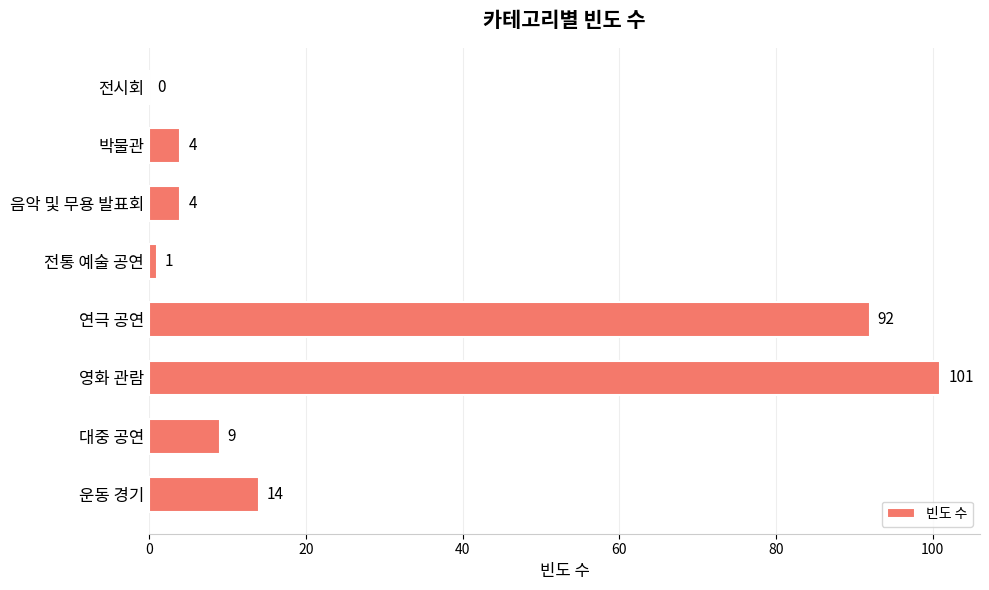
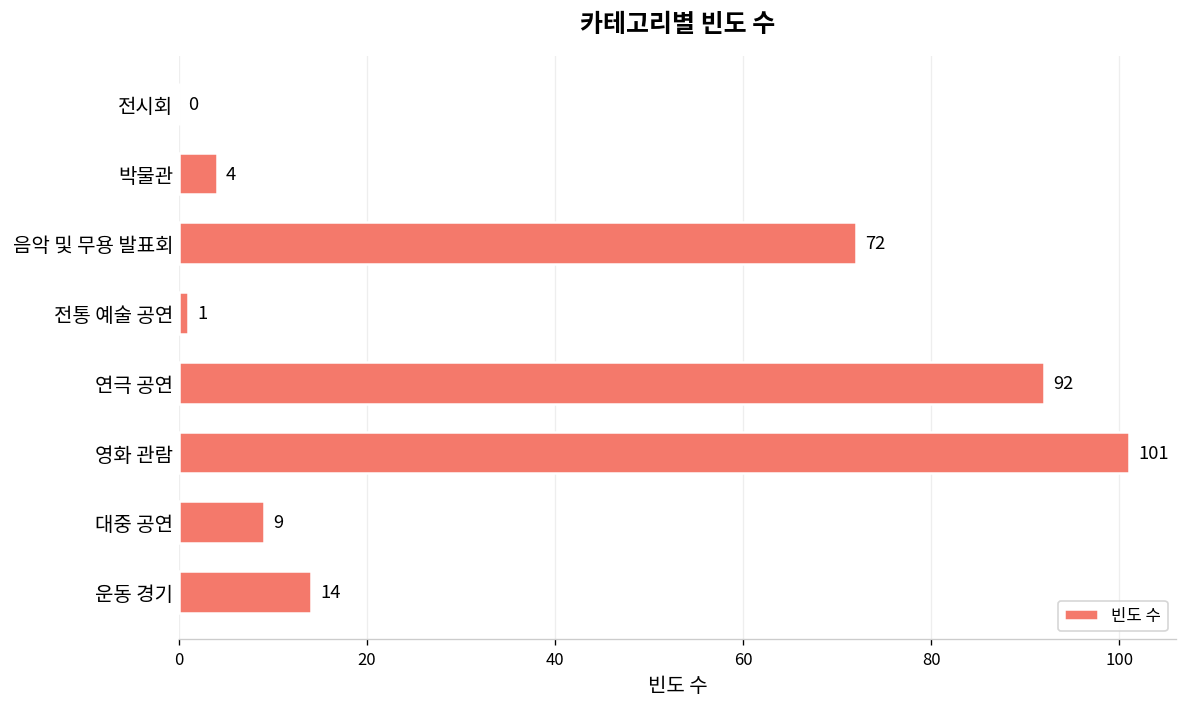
음악 및 무용 발표회: 4 -> 72
